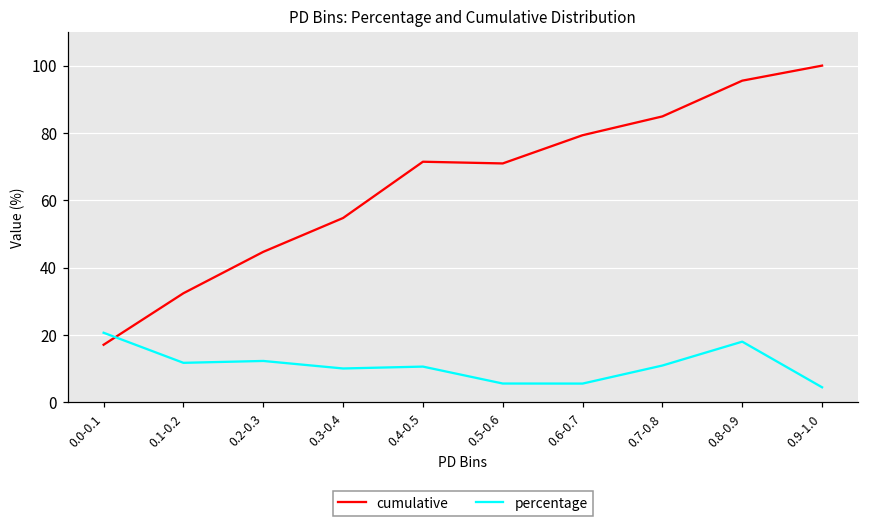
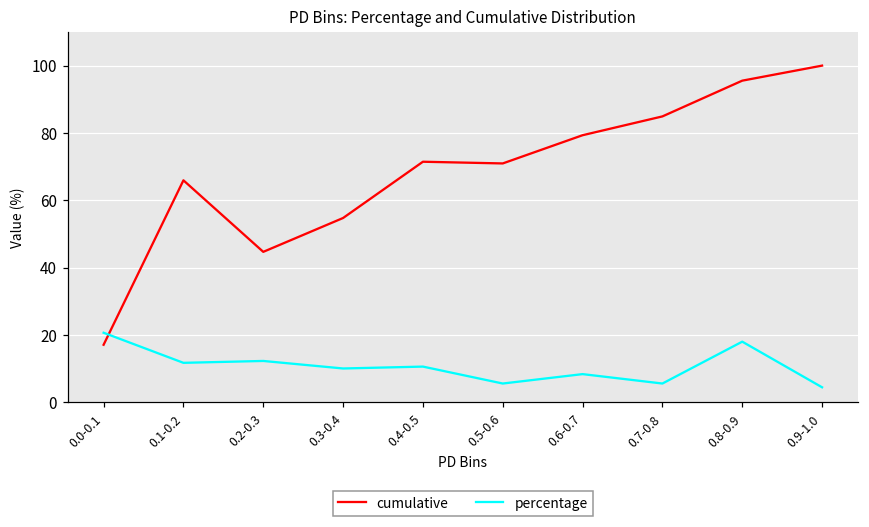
cumulative, 0.1-0.2: 32 -> 66
percentage, 0.6-0.7: 6 -> 8
percentage, 0.7-0.8: 11 -> 6
